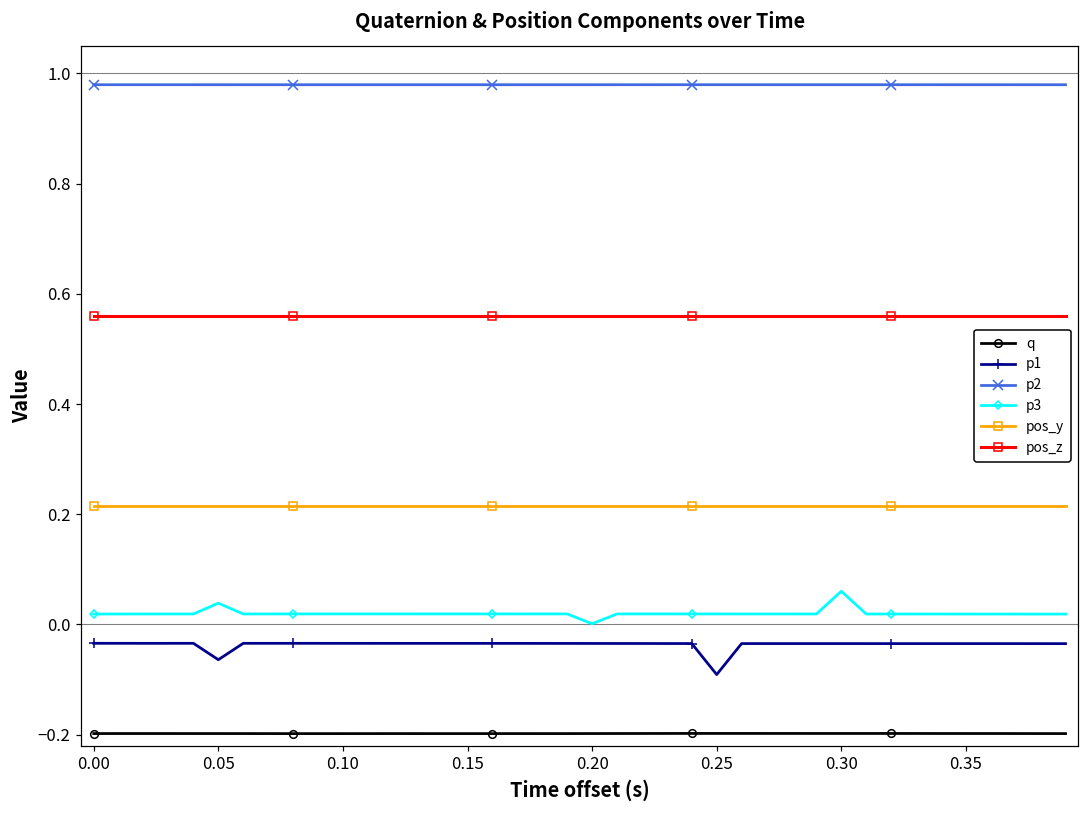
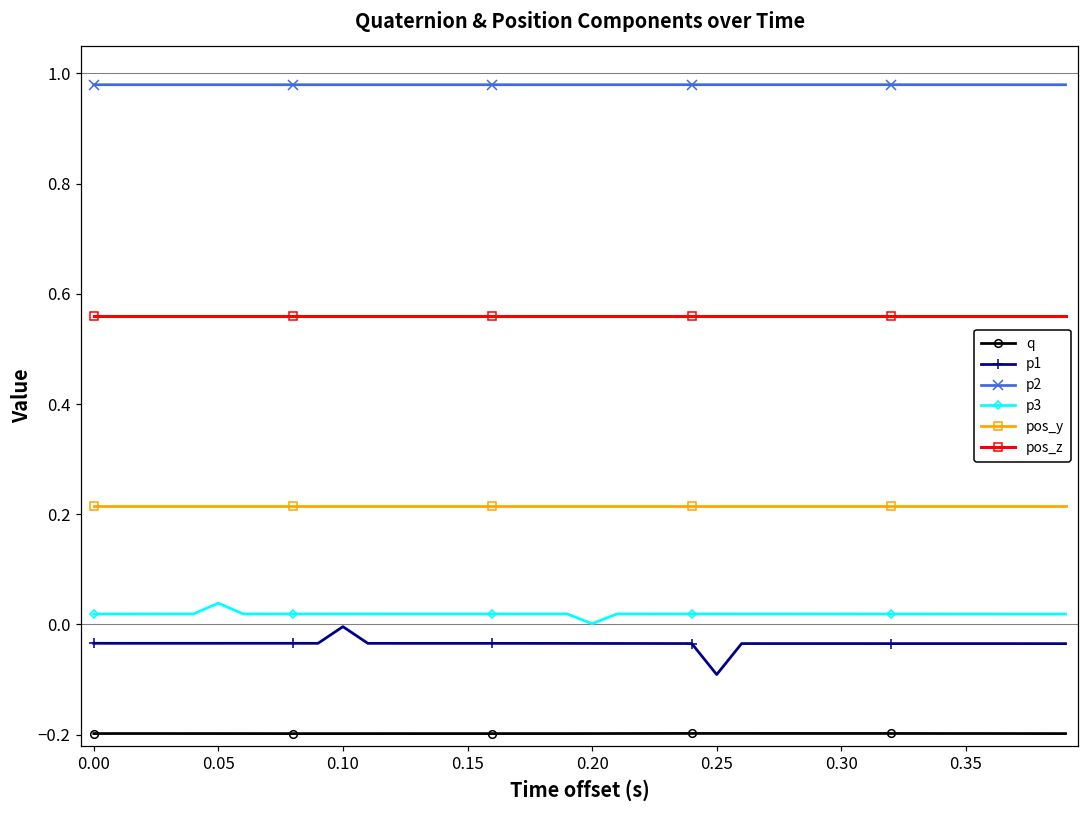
p1, 0.05: -0.06 -> -0.03
p1, 0.10: -0.03 -> 0.00
p3, 0.30: 0.06 -> 0.02
